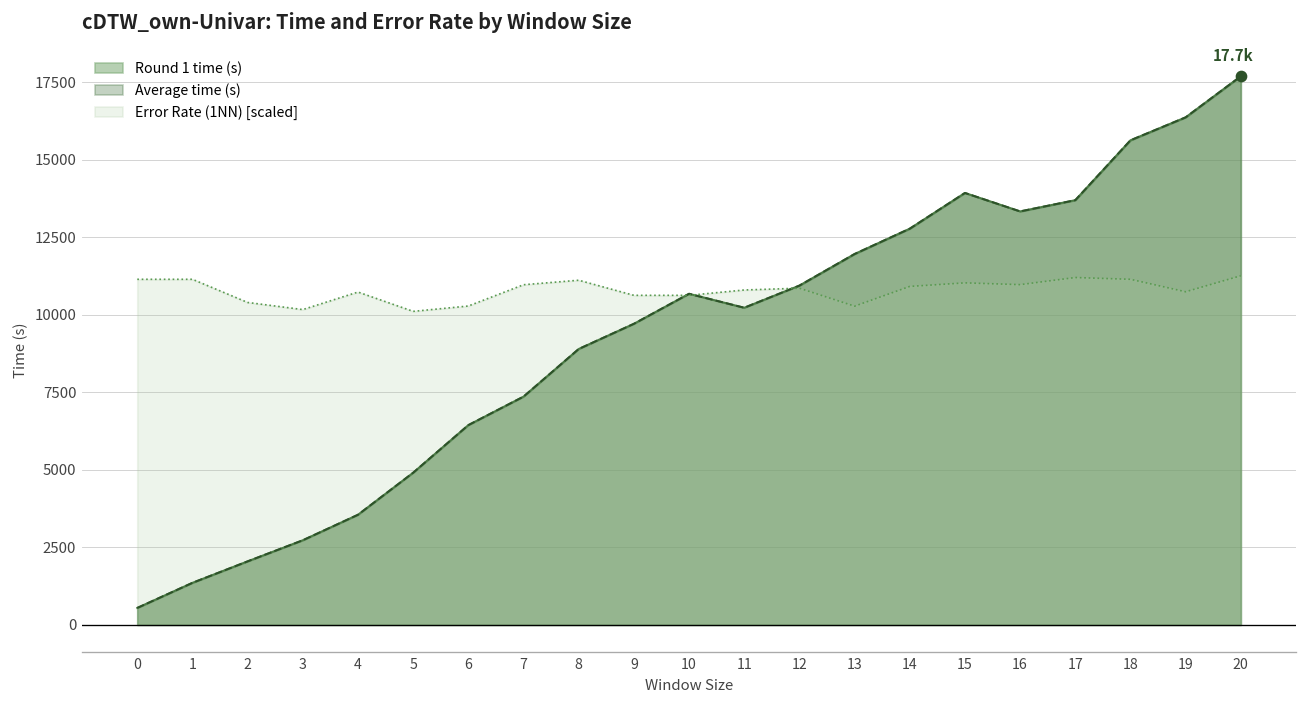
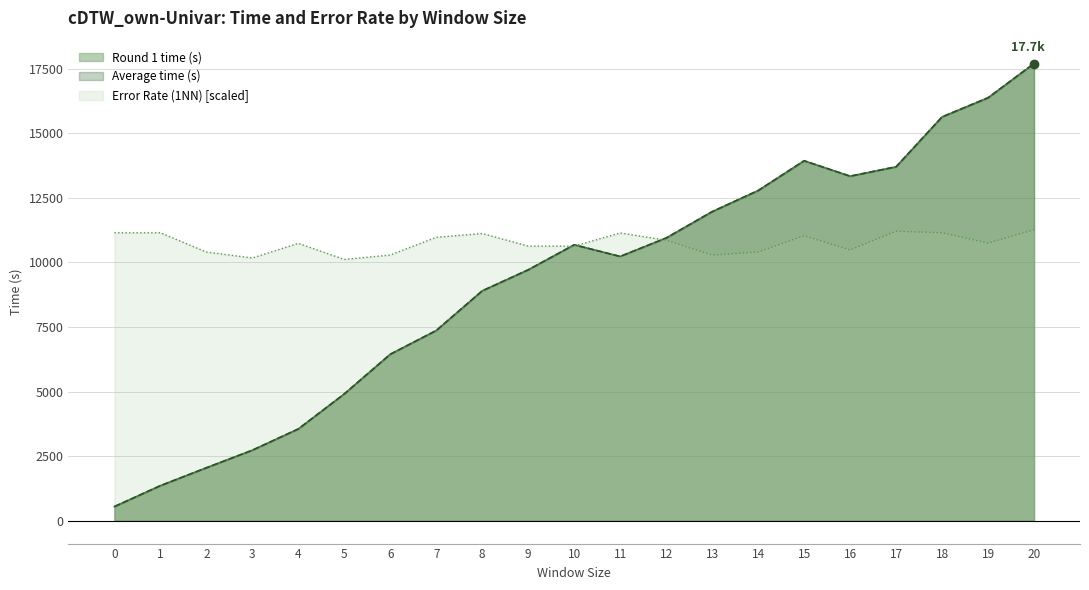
Error Rate (1NN) [scaled], 11: 10800 -> 11100
Error Rate (1NN) [scaled], 14: 10900 -> 10400
Error Rate (1NN) [scaled], 16: 11000 -> 10500
